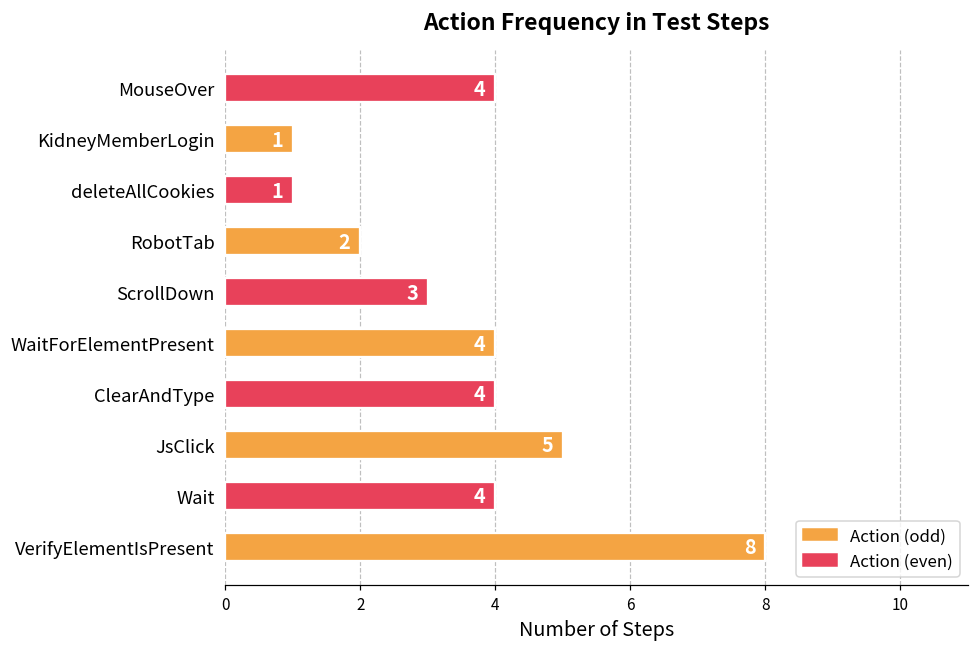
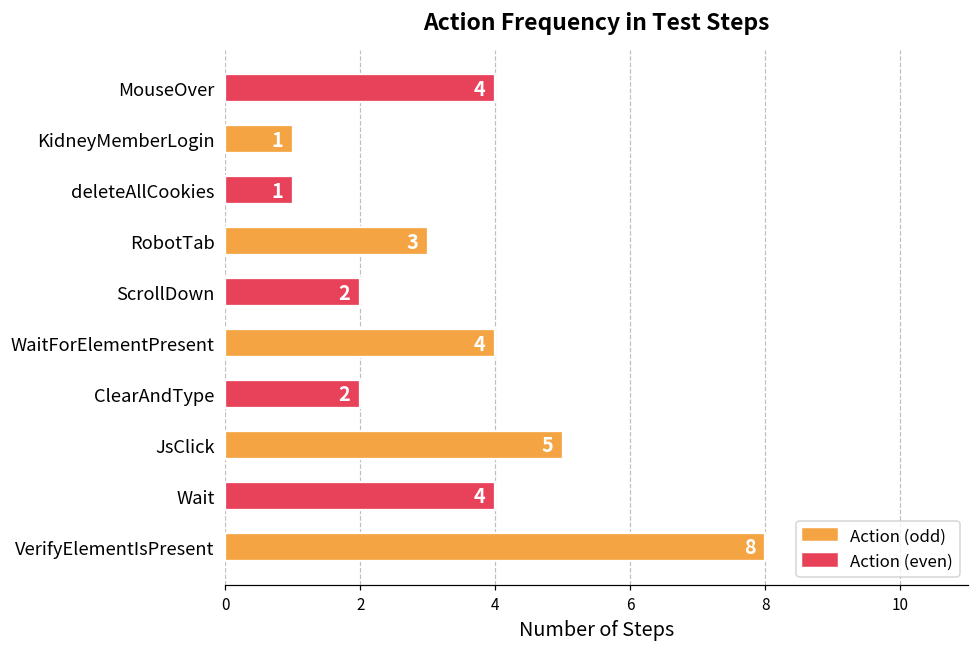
RobotTab: 2 -> 3
ScrollDown: 3 -> 2
ClearAndType: 4 -> 2
